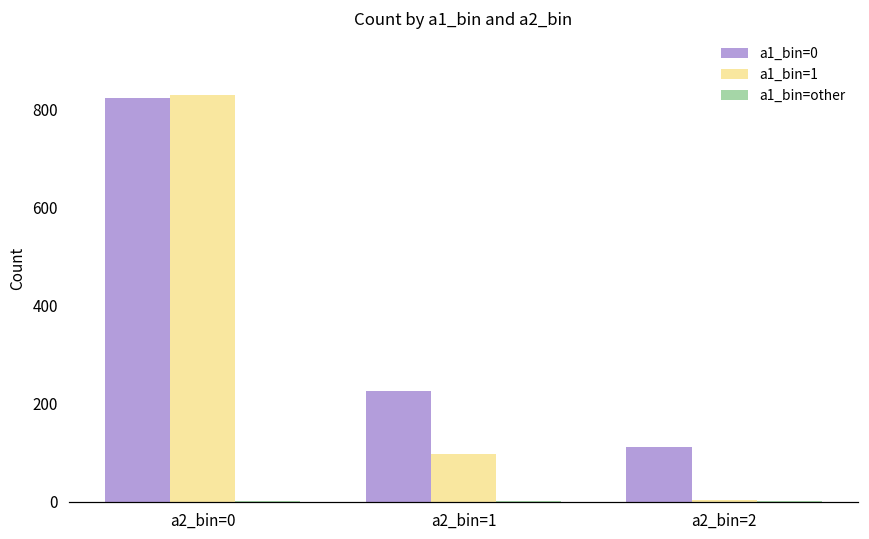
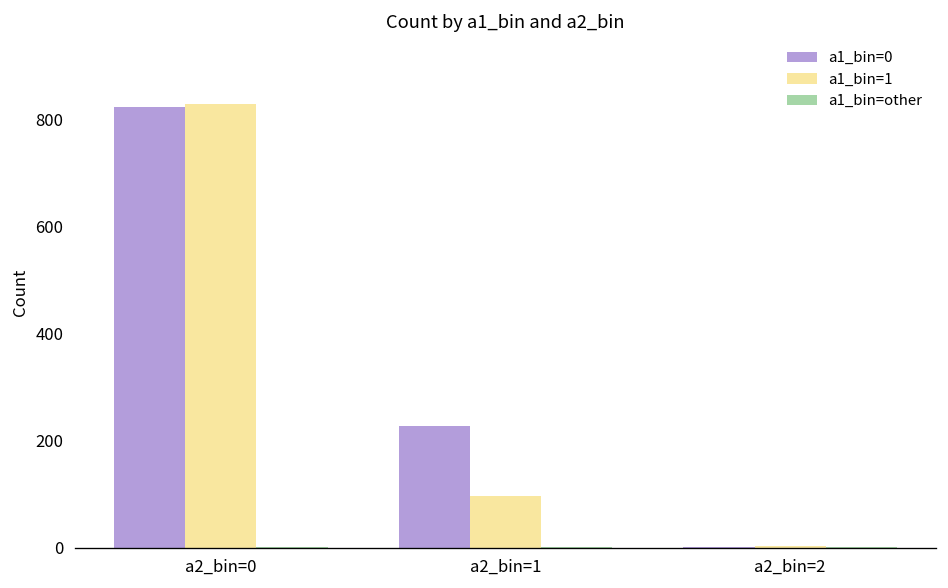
a1_bin=0, a2_bin=2: 110 -> 0
